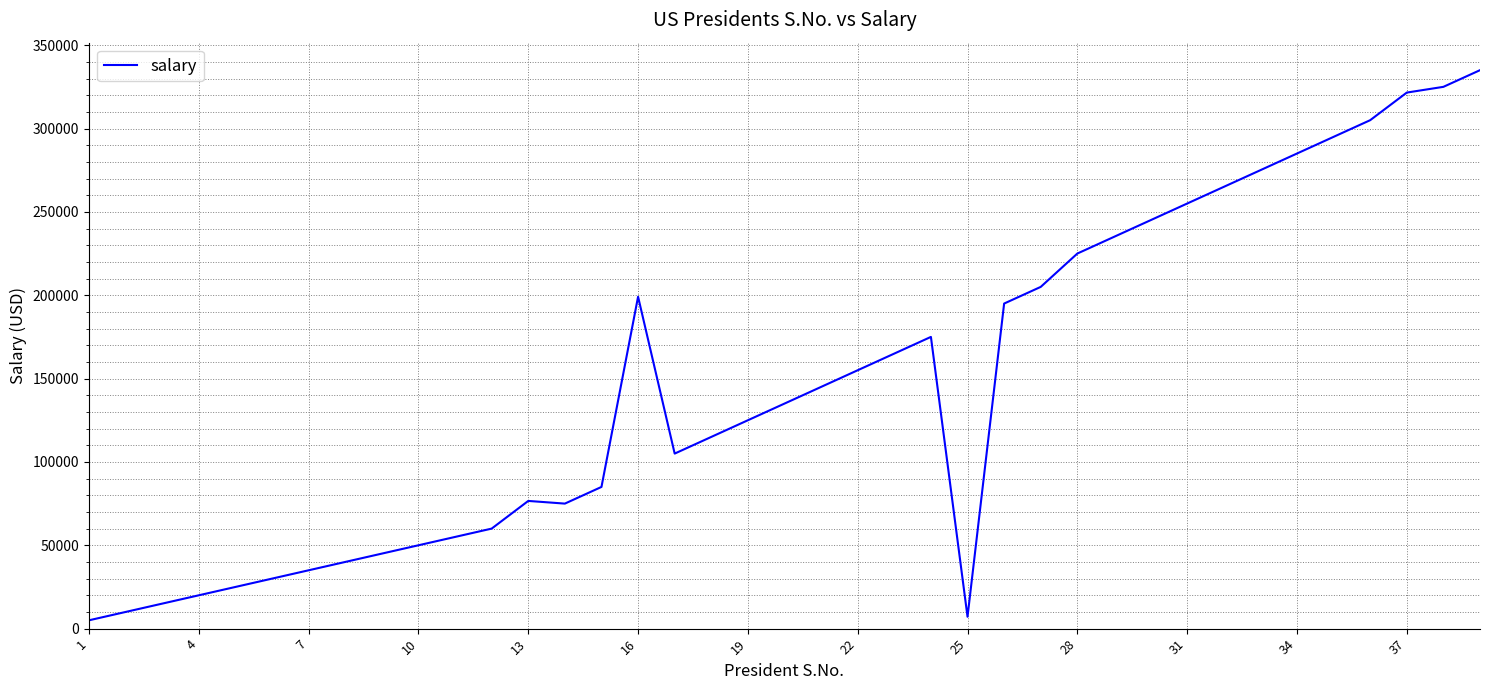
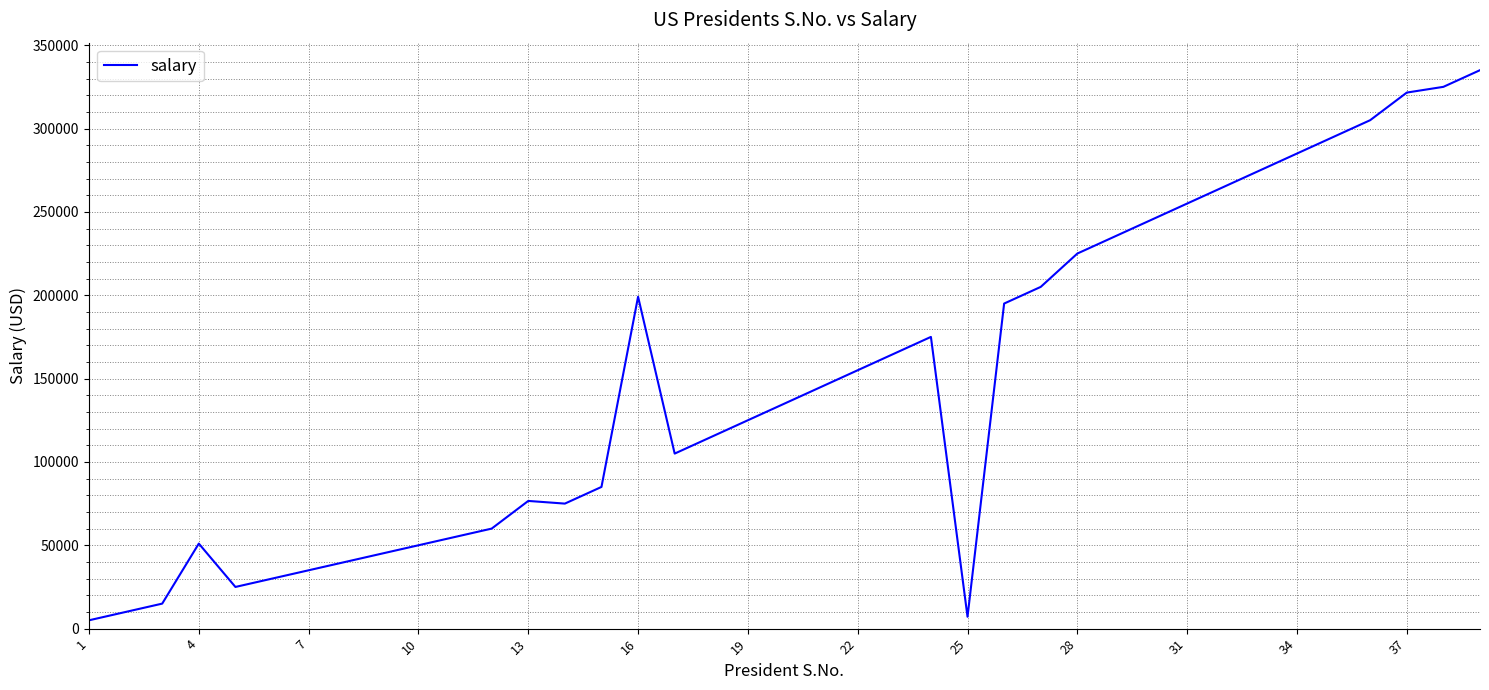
4: 20000 -> 51000
